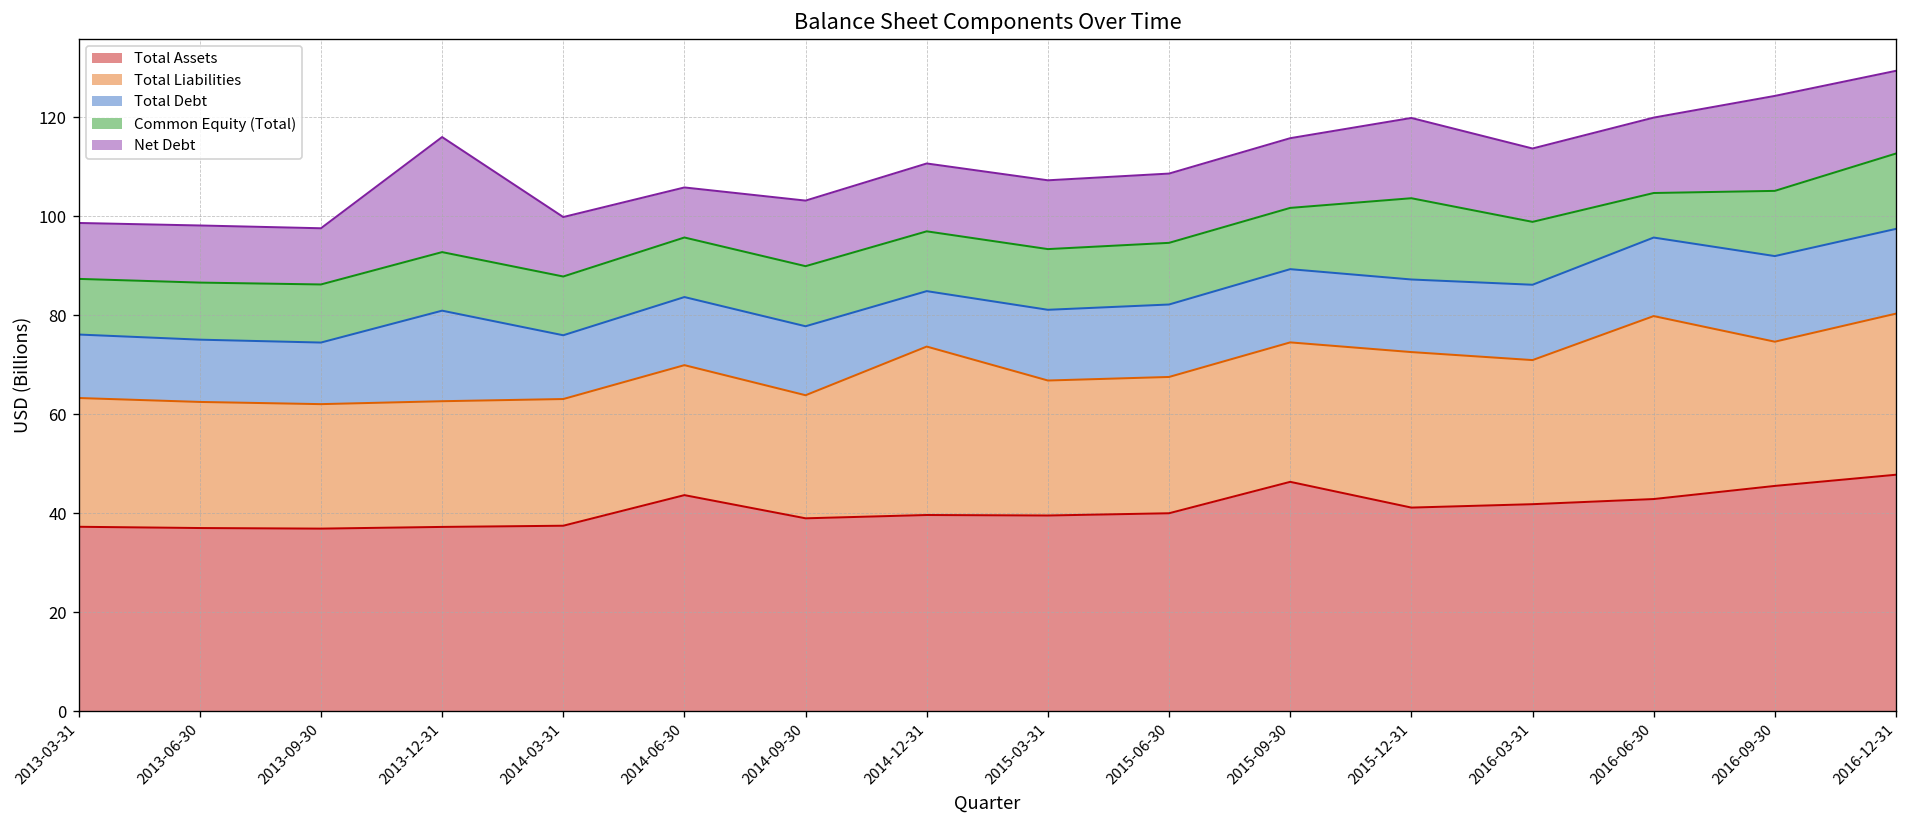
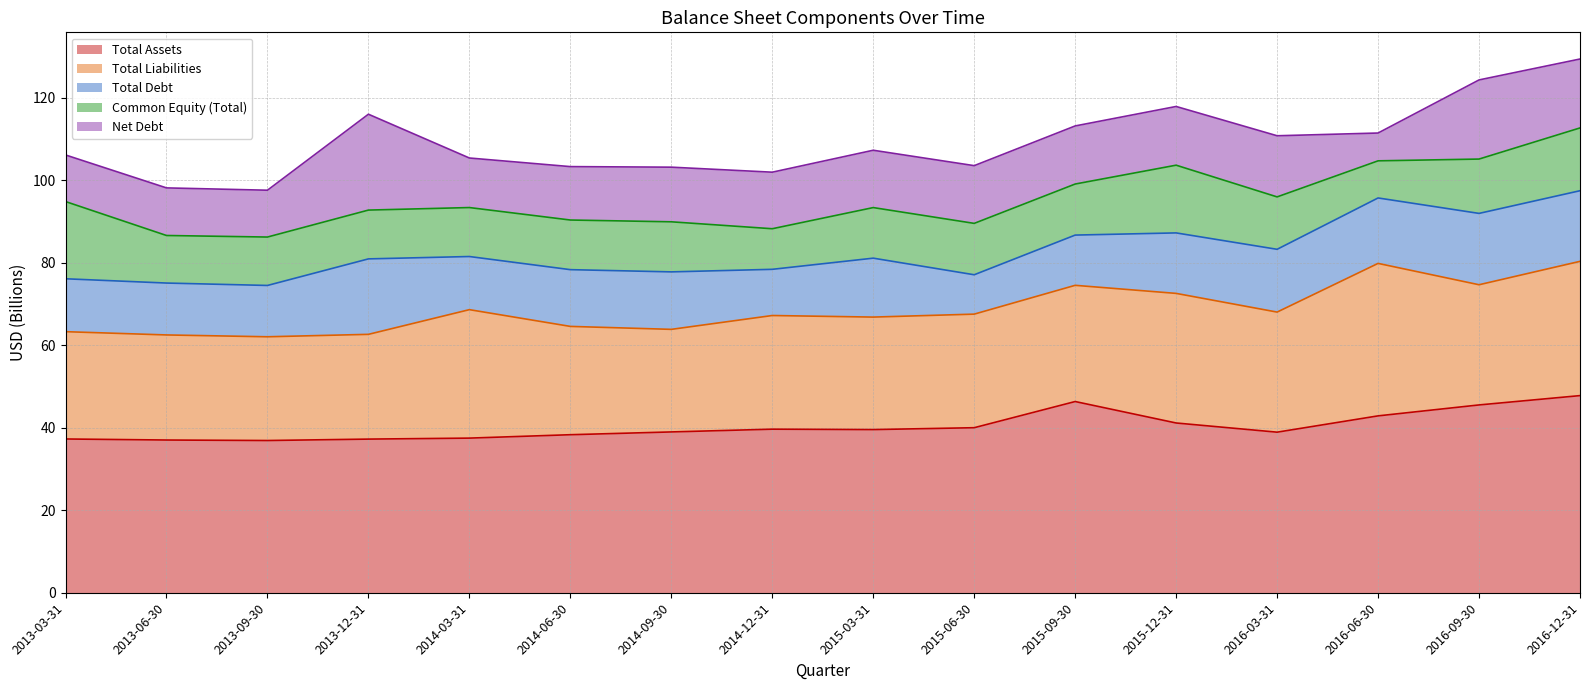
Common Equity (Total), 2013-03-31: 11 -> 19
Total Liabilities, 2014-03-31: 26 -> 31
Total Assets, 2014-06-30: 44 -> 38
Net Debt, 2014-06-30: 10 -> 13
Total Liabilities, 2014-12-31: 34 -> 28
Common Equity (Total), 2014-12-31: 12 -> 10
Total Debt, 2015-06-30: 15 -> 10
Total Debt, 2015-09-30: 15 -> 12
Net Debt, 2015-12-31: 16 -> 14
Total Assets, 2016-03-31: 42 -> 39
Net Debt, 2016-06-30: 15 -> 7
